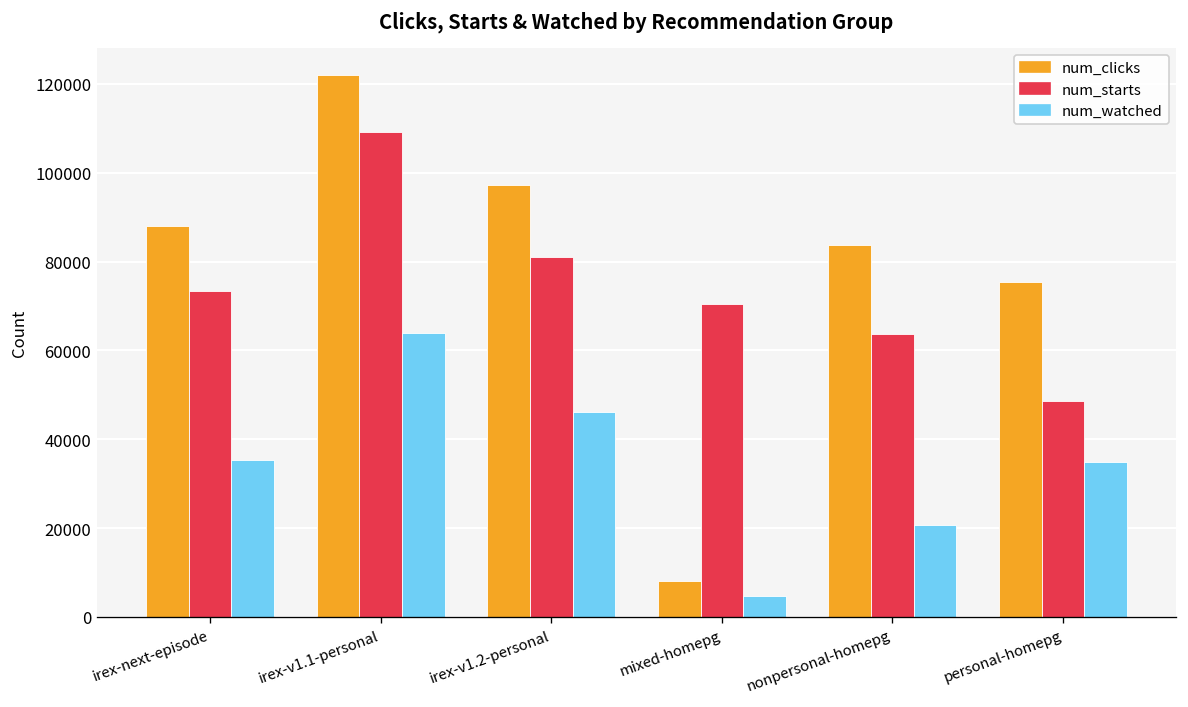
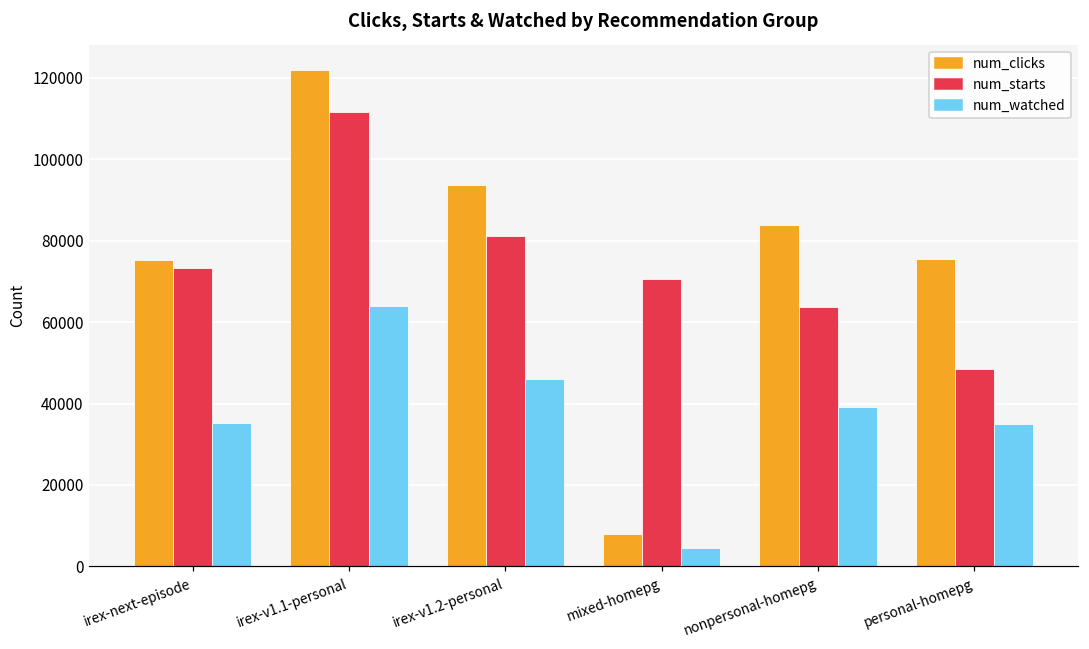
num_clicks, irex-next-episode: 88000 -> 75000
num_starts, irex-v1.1-personal: 109000 -> 112000
num_clicks, irex-v1.2-personal: 97000 -> 94000
num_watched, nonpersonal-homepg: 21000 -> 39000
